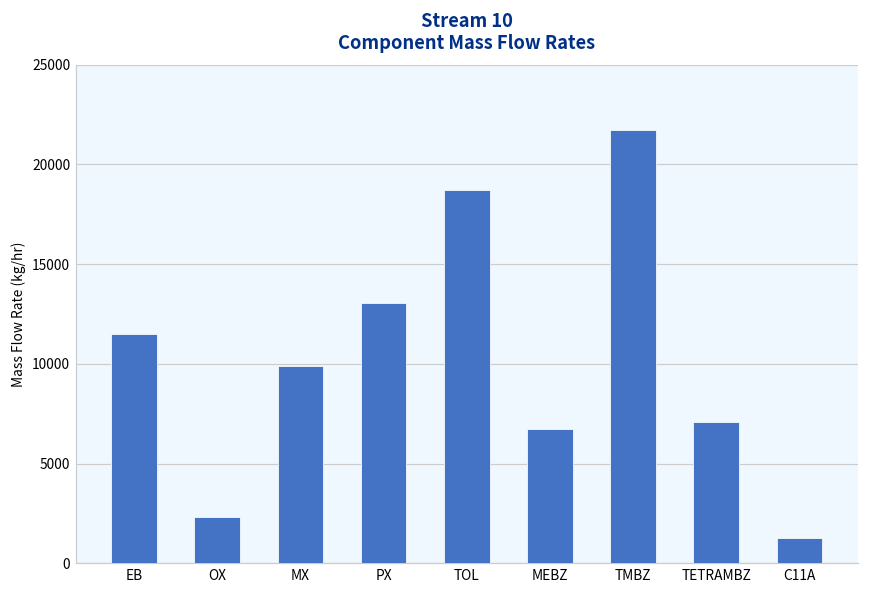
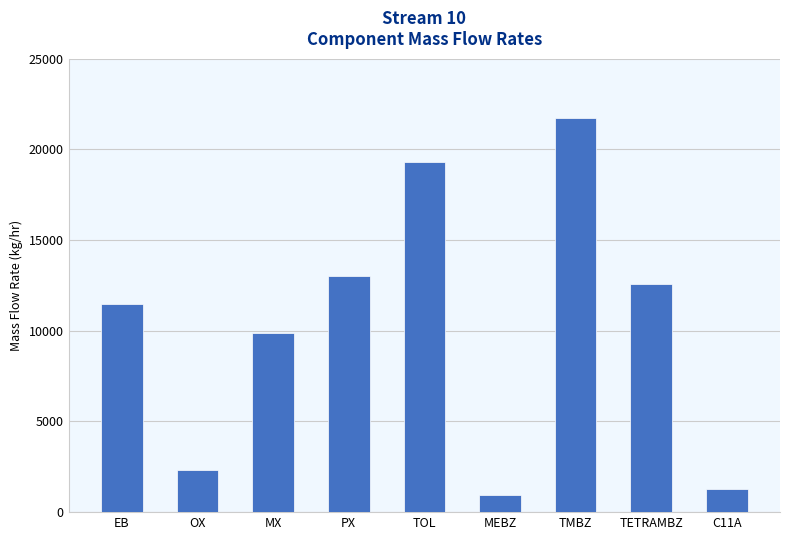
TOL: 18700 -> 19300
MEBZ: 6800 -> 900
TETRAMBZ: 7100 -> 12600
